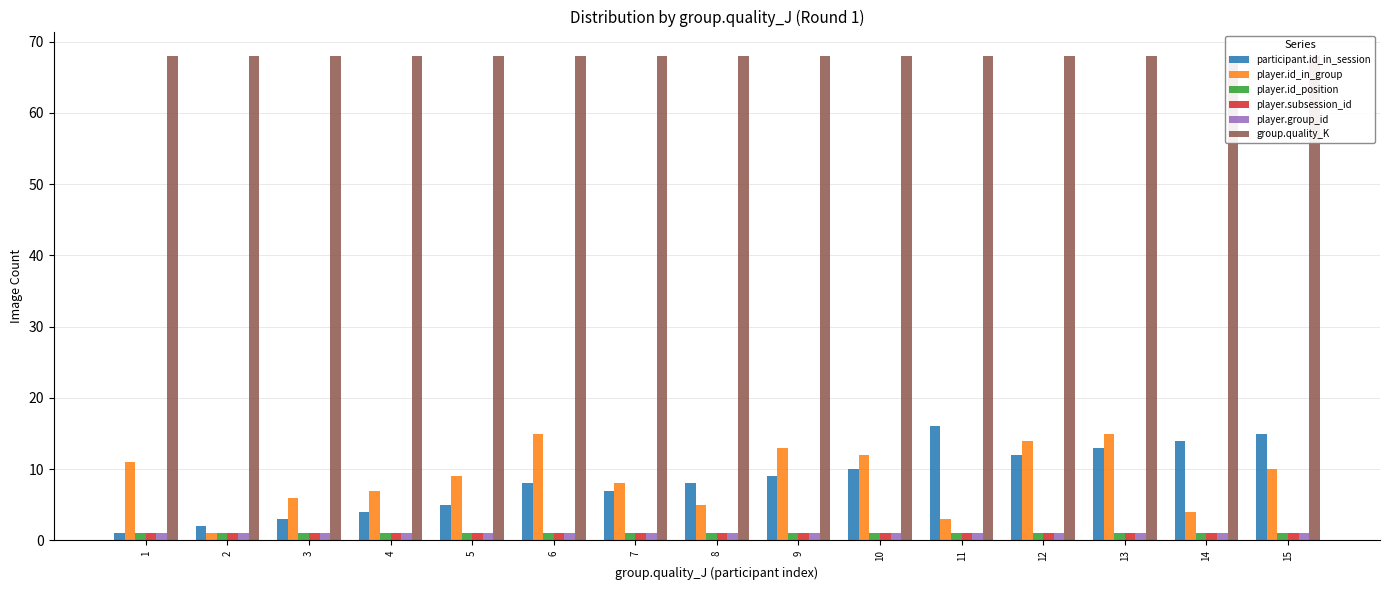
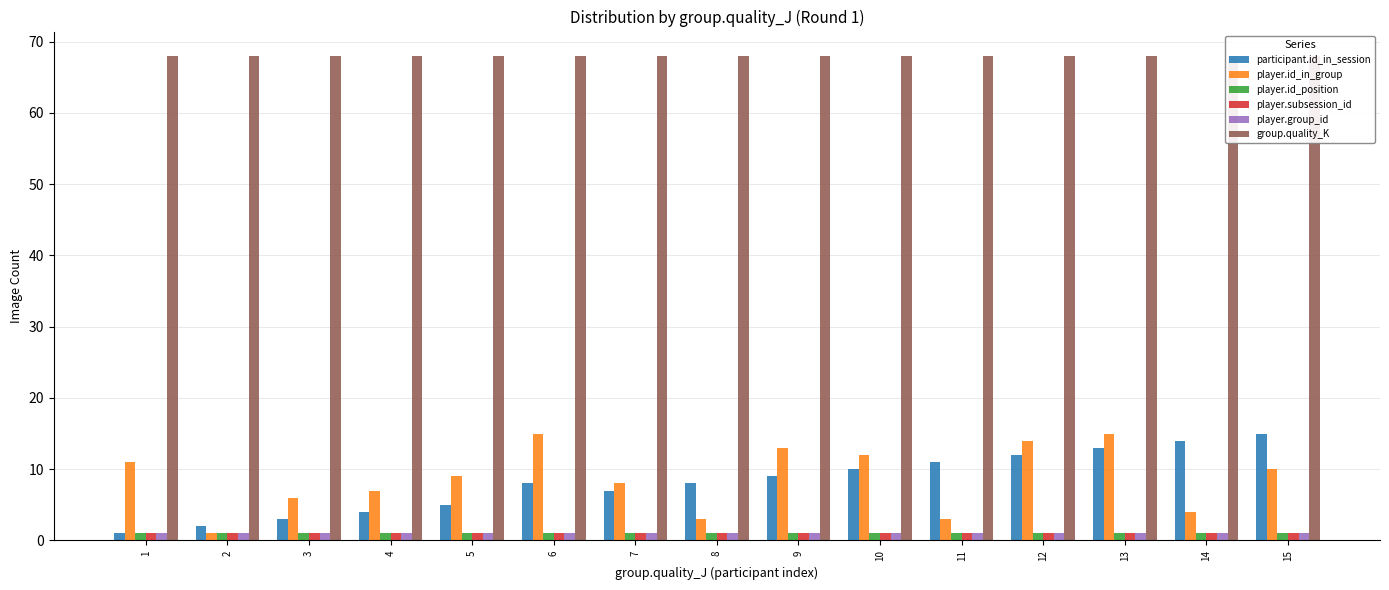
player.id_in_group, 8: 5 -> 3
participant.id_in_session, 11: 16 -> 11
